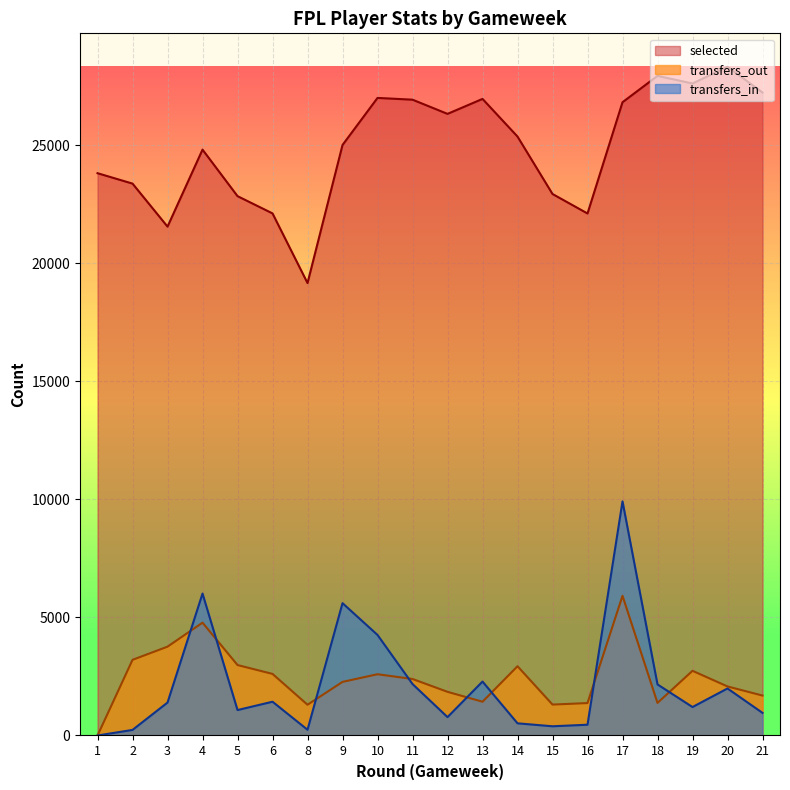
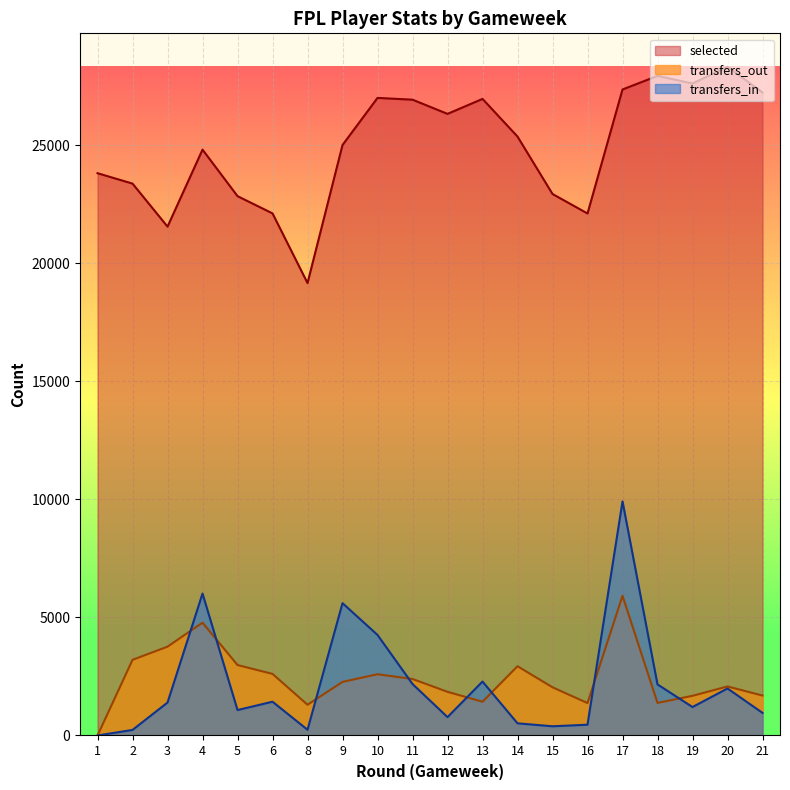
transfers_out, 15: 1300 -> 2000
selected, 17: 26800 -> 27400
transfers_out, 19: 2700 -> 1700
